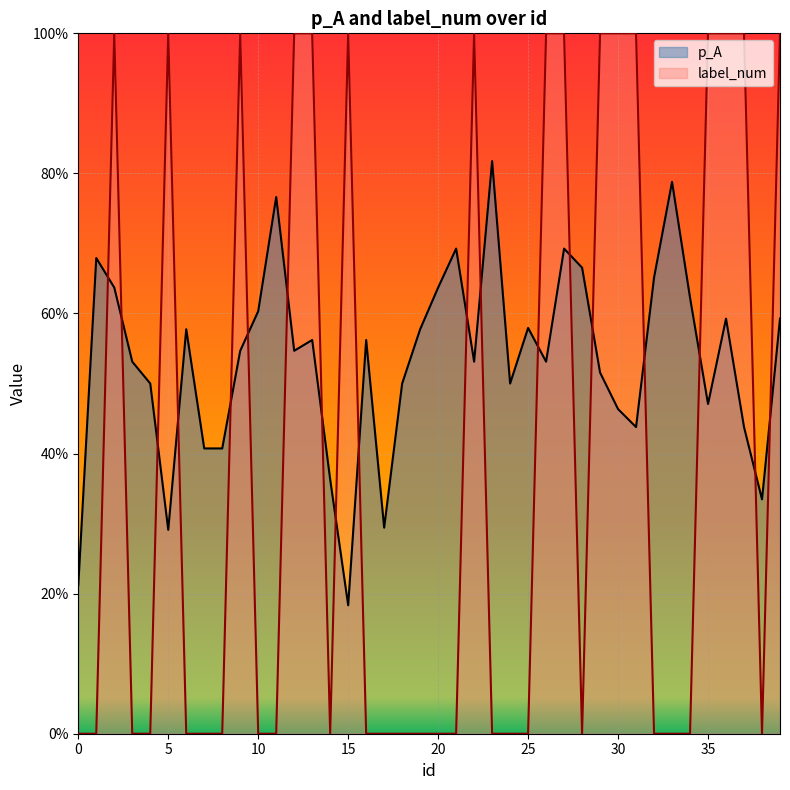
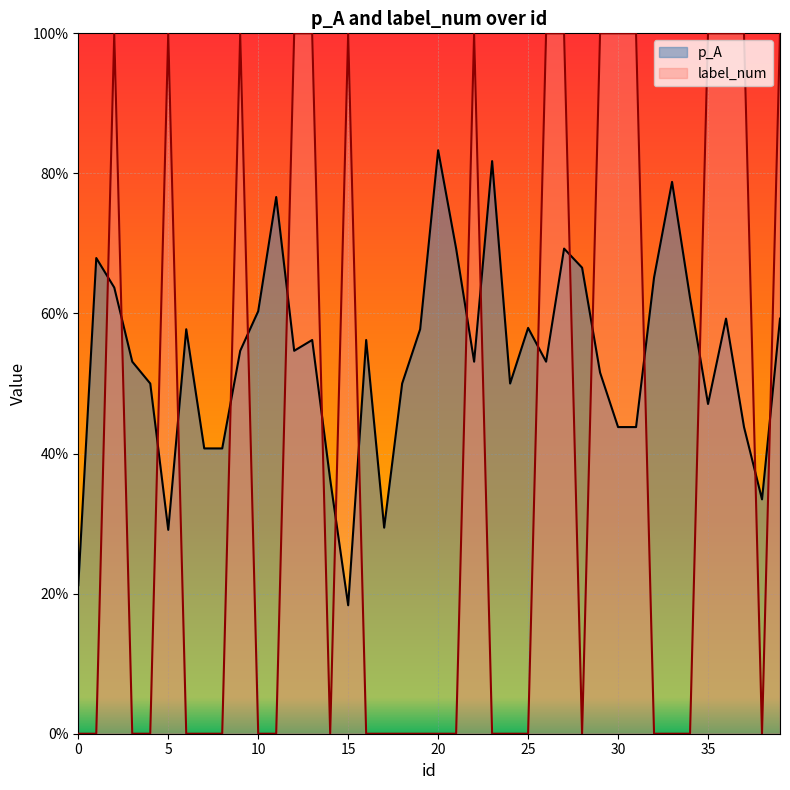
p_A, 20: 64% -> 83%
p_A, 30: 46% -> 44%
